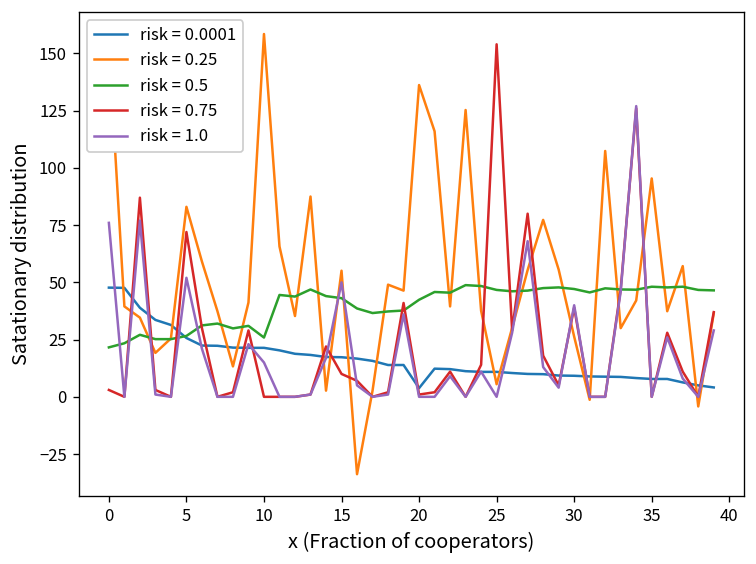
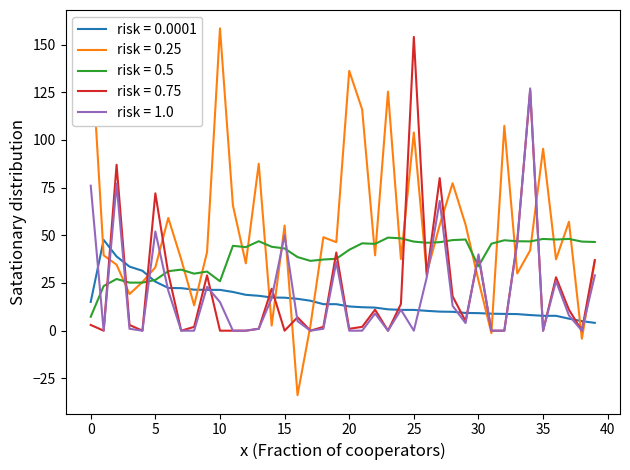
risk = 0.0001, 0: 48 -> 15
risk = 0.5, 0: 22 -> 7
risk = 0.25, 5: 83 -> 33
risk = 0.75, 15: 10 -> 0
risk = 0.0001, 20: 4 -> 13
risk = 0.25, 25: 6 -> 104
risk = 0.5, 30: 47 -> 34
